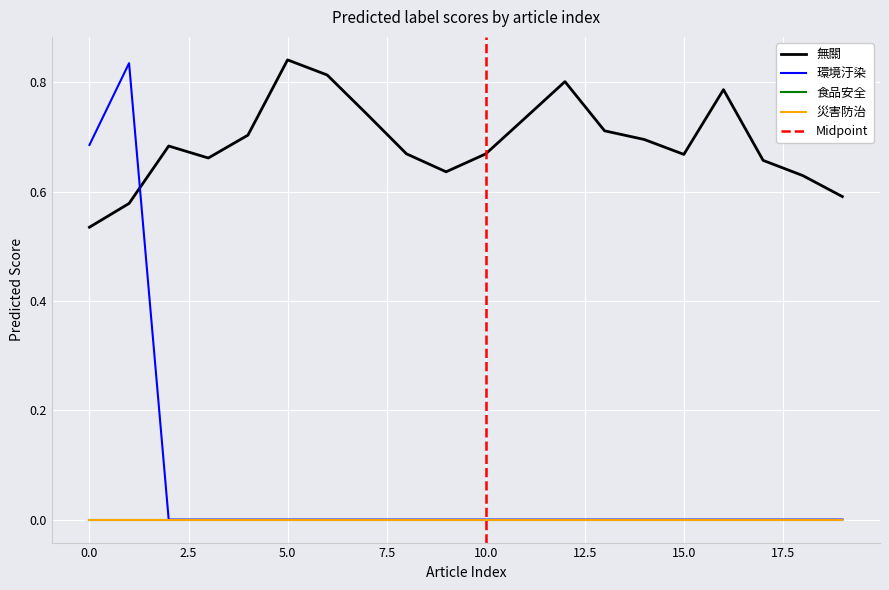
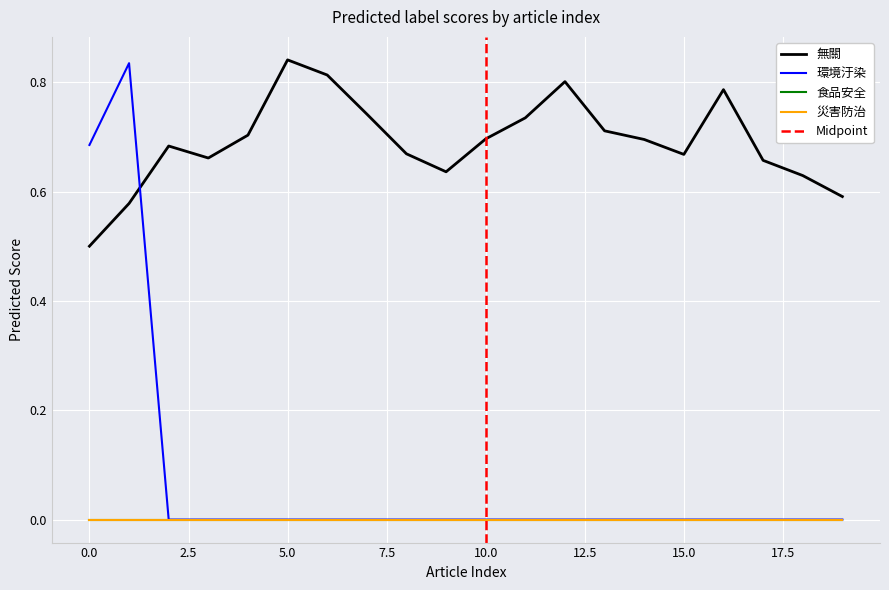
無關, 0.0: 0.53 -> 0.50
無關, 10.0: 0.67 -> 0.70
